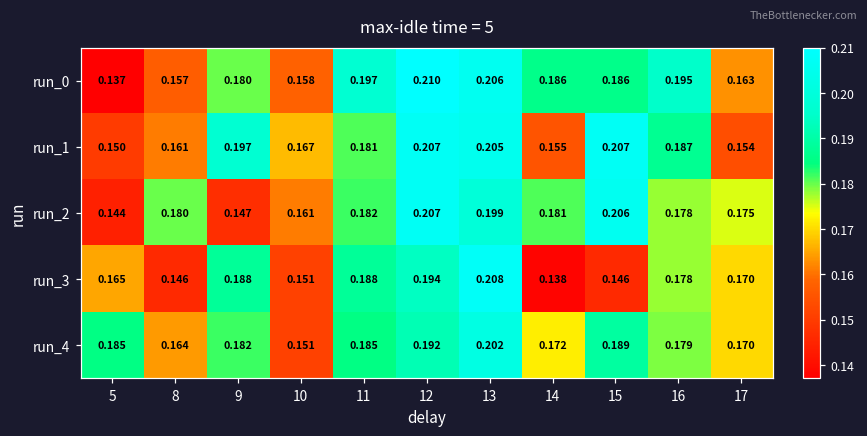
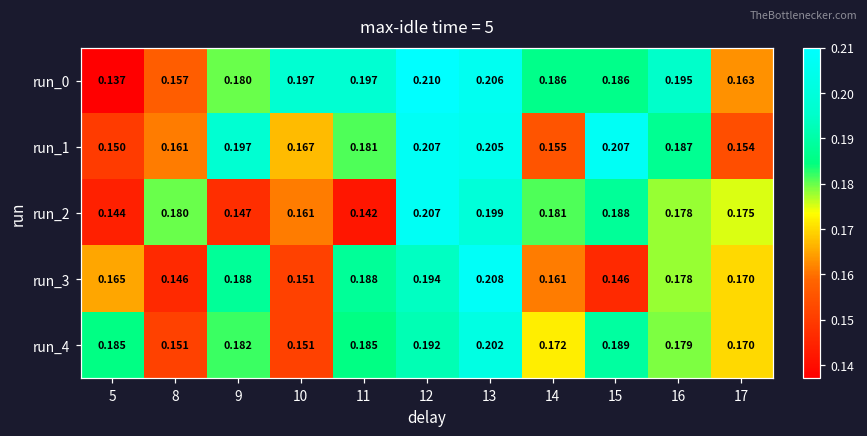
run_0, 10: 0.158 -> 0.197
run_2, 11: 0.182 -> 0.142
run_2, 15: 0.206 -> 0.188
run_3, 14: 0.138 -> 0.161
run_4, 8: 0.164 -> 0.151
